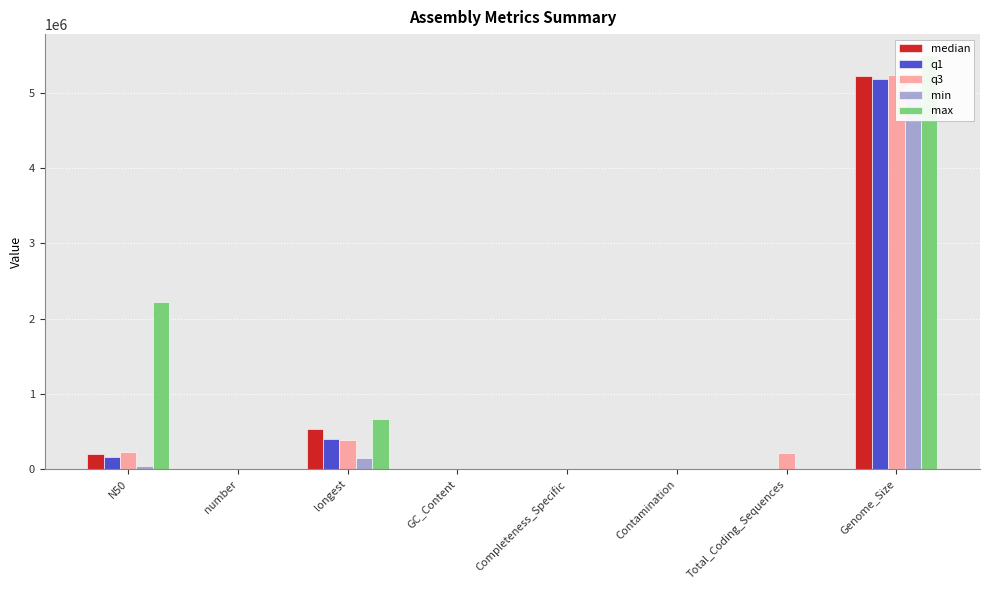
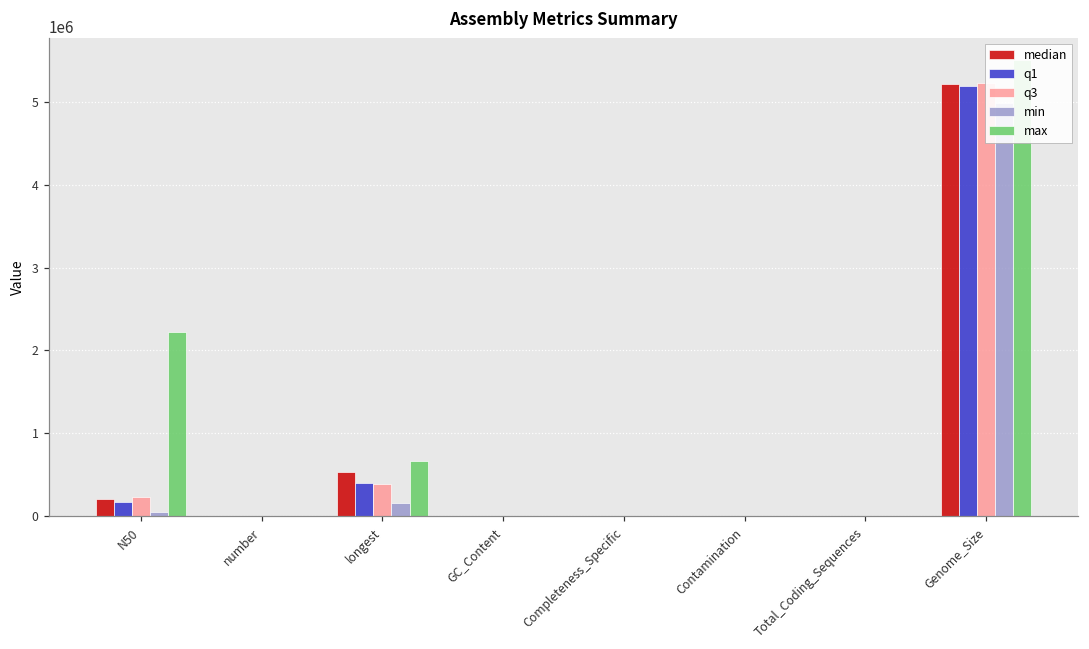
q3, Total_Coding_Sequences: 200000 -> 0
